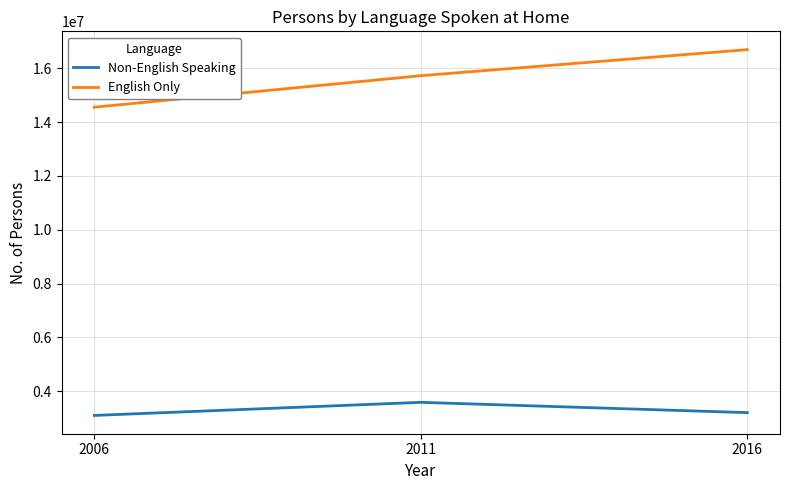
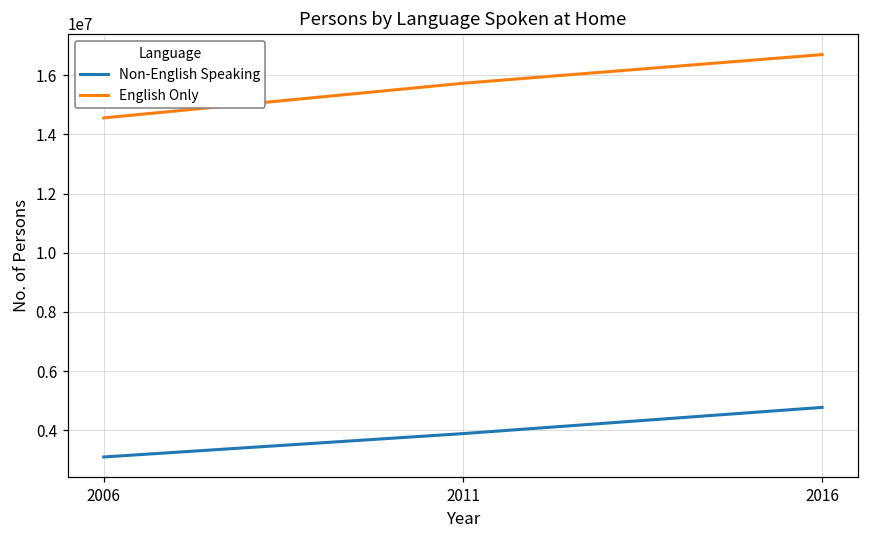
Non-English Speaking, 2011: 3600000 -> 3900000
Non-English Speaking, 2016: 3200000 -> 4800000
